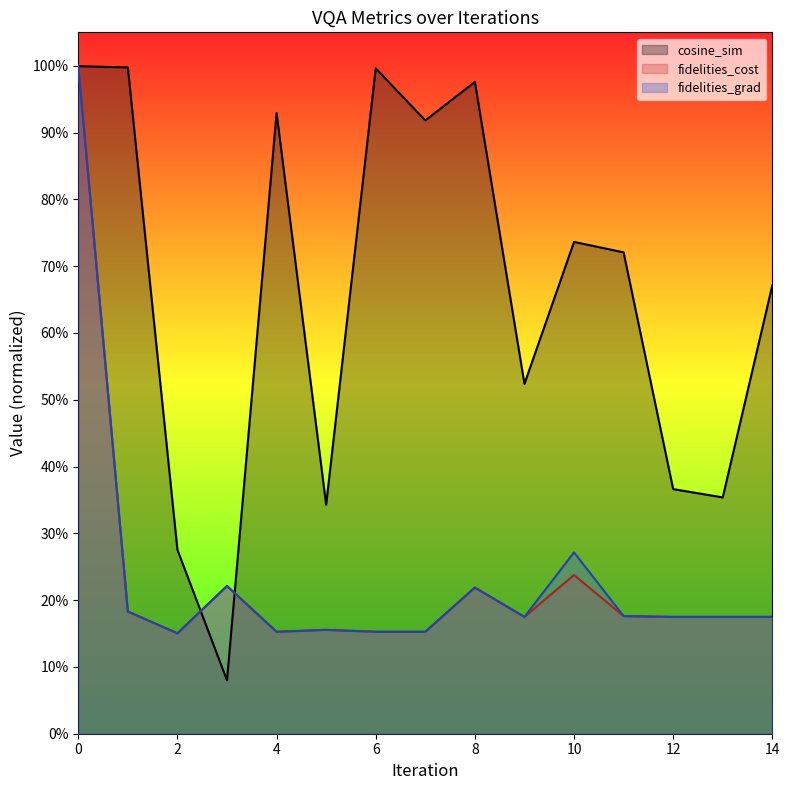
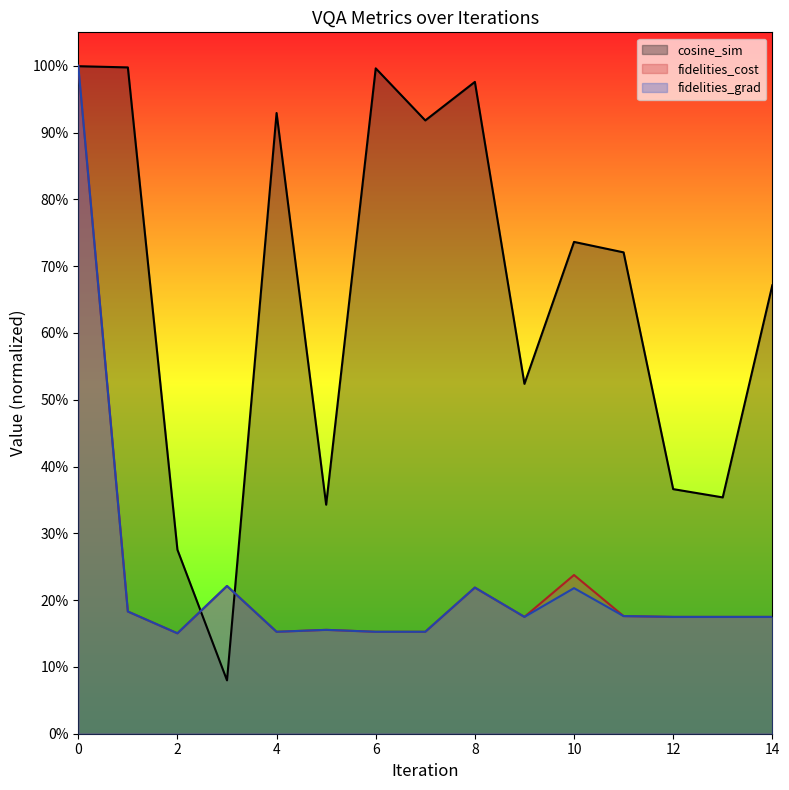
fidelities_grad, 10: 27% -> 22%
